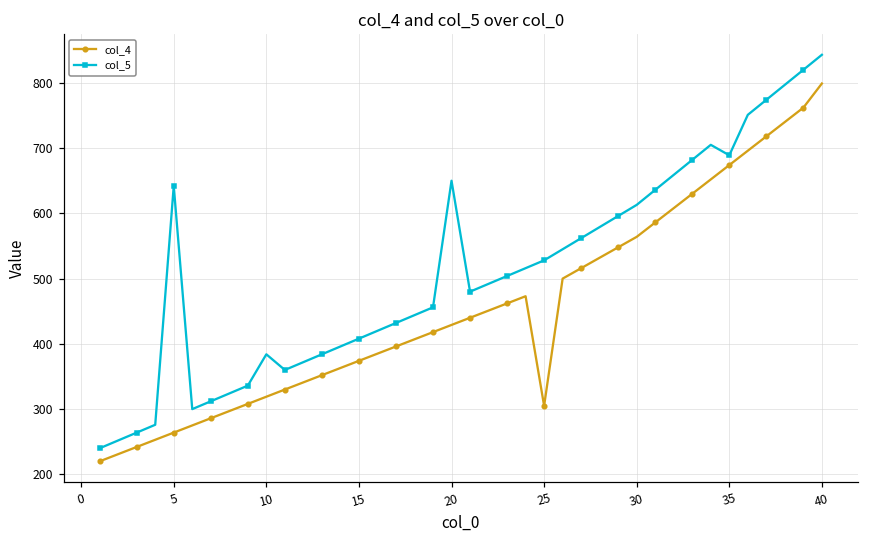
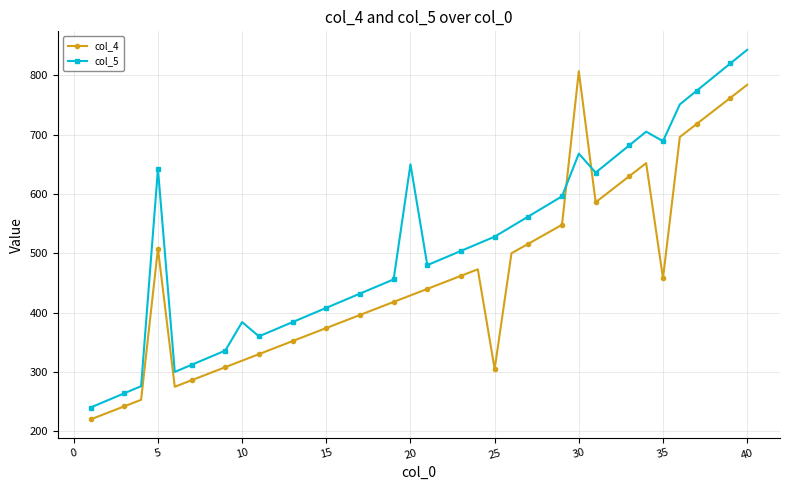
col_4, 5: 260 -> 510
col_4, 30: 560 -> 810
col_5, 30: 610 -> 670
col_4, 35: 670 -> 460
col_4, 40: 800 -> 780
